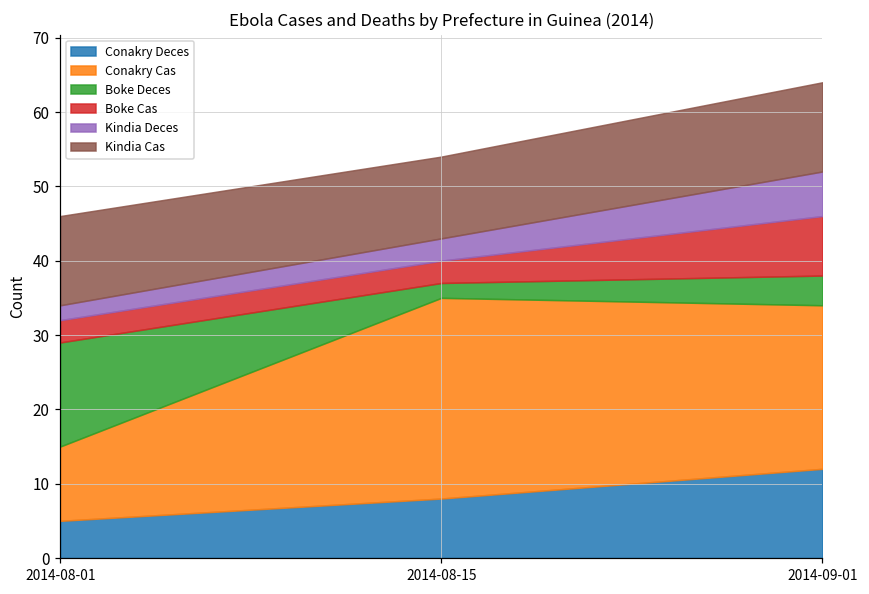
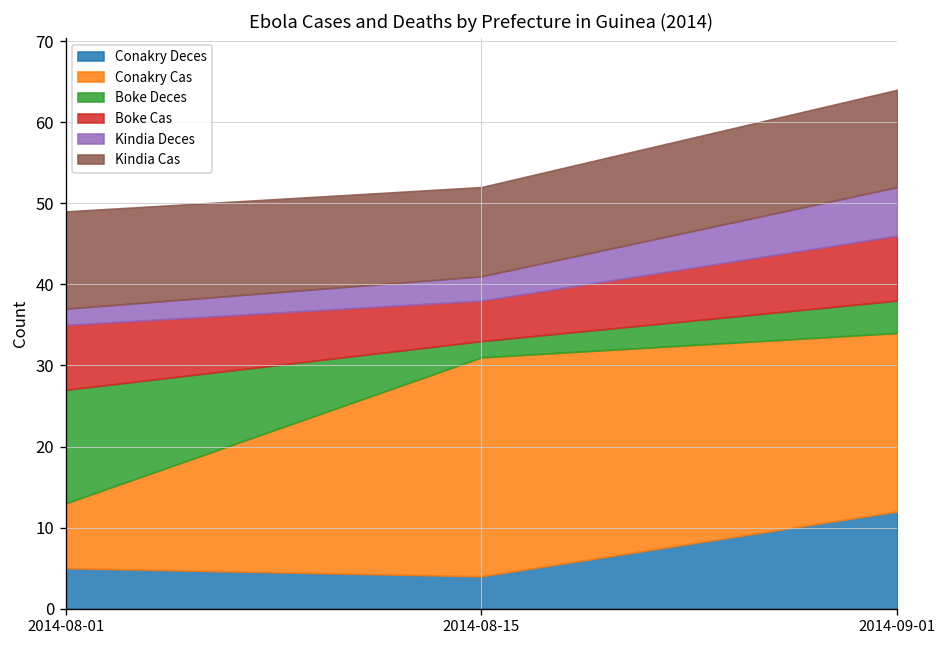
Conakry Cas, 2014-08-01: 10 -> 8
Boke Cas, 2014-08-01: 3 -> 8
Conakry Deces, 2014-08-15: 8 -> 4
Boke Cas, 2014-08-15: 3 -> 5
